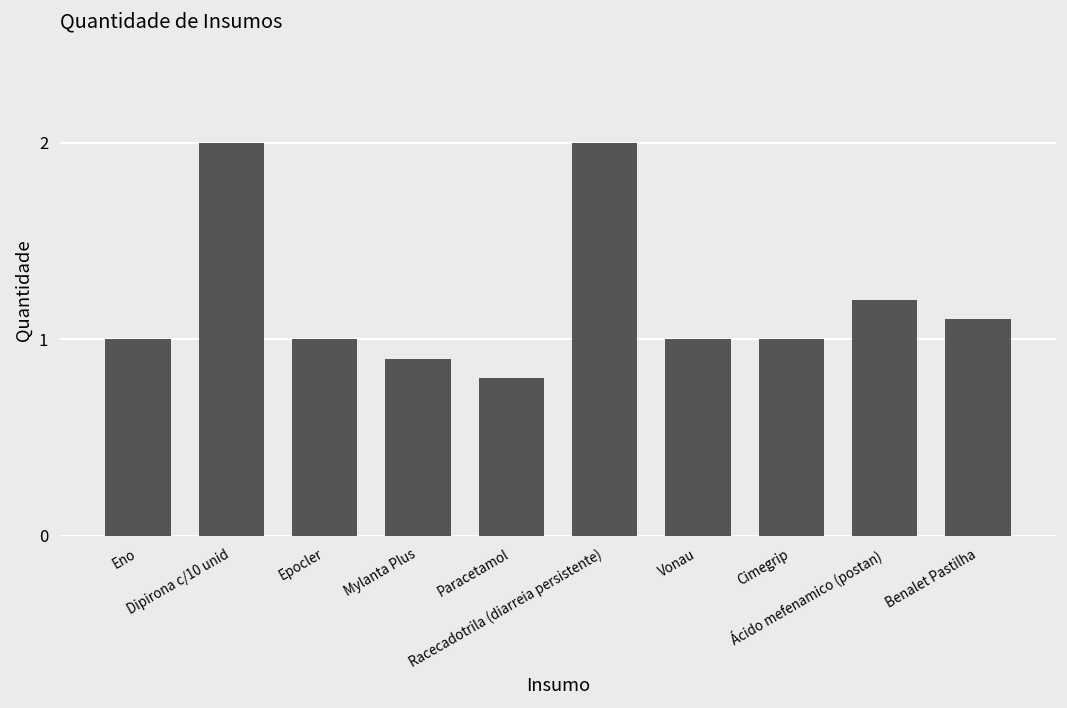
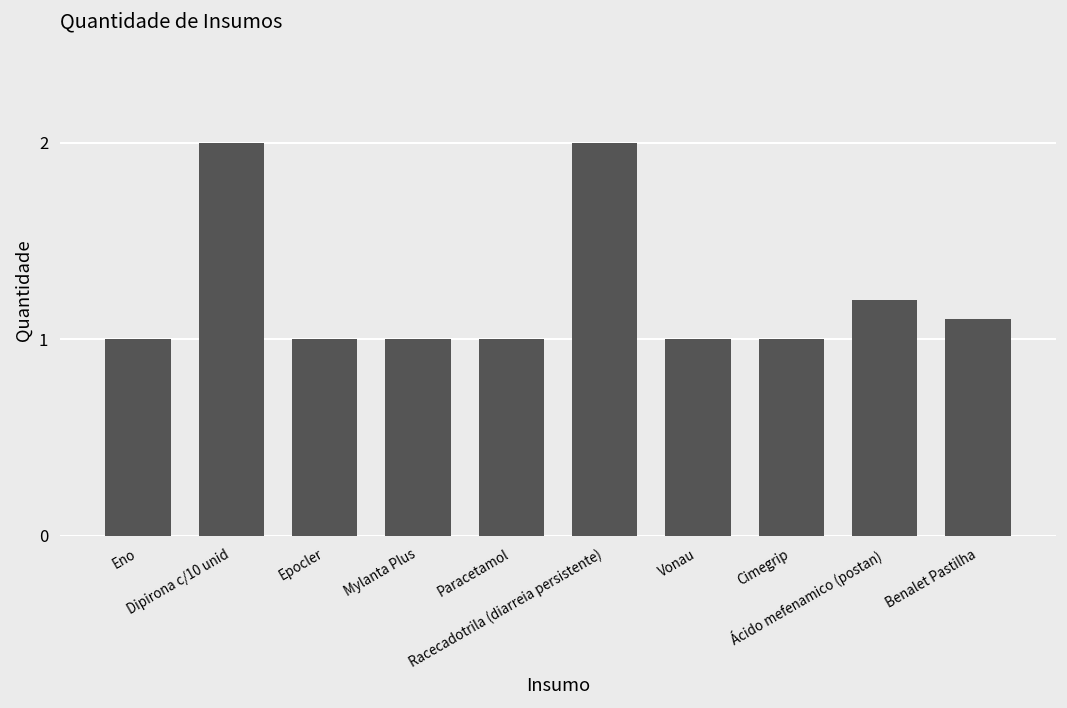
Mylanta Plus: 0.9 -> 1.0
Paracetamol: 0.8 -> 1.0
